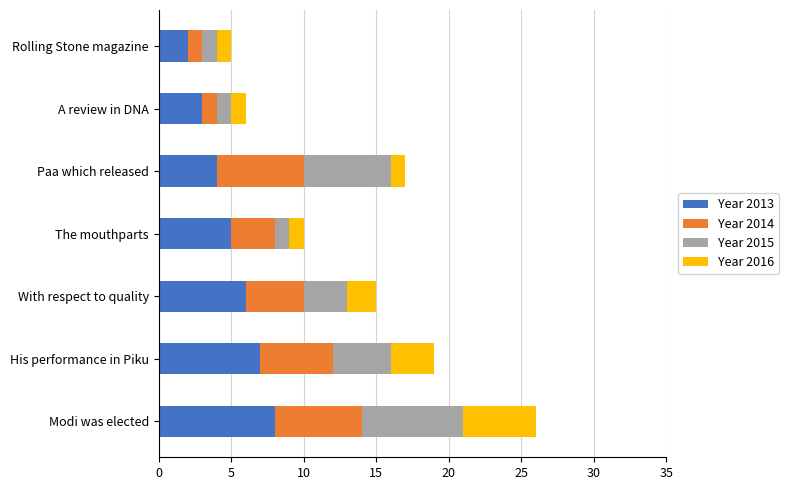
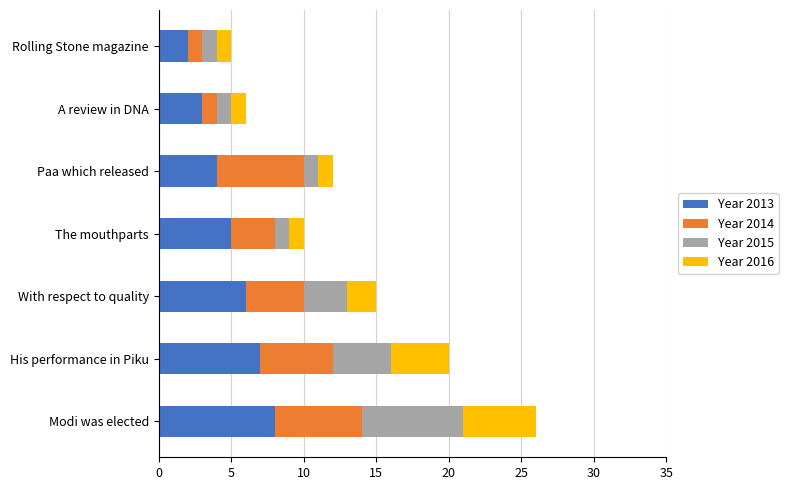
Year 2015, Paa which released: 6 -> 1
Year 2016, His performance in Piku: 3 -> 4
